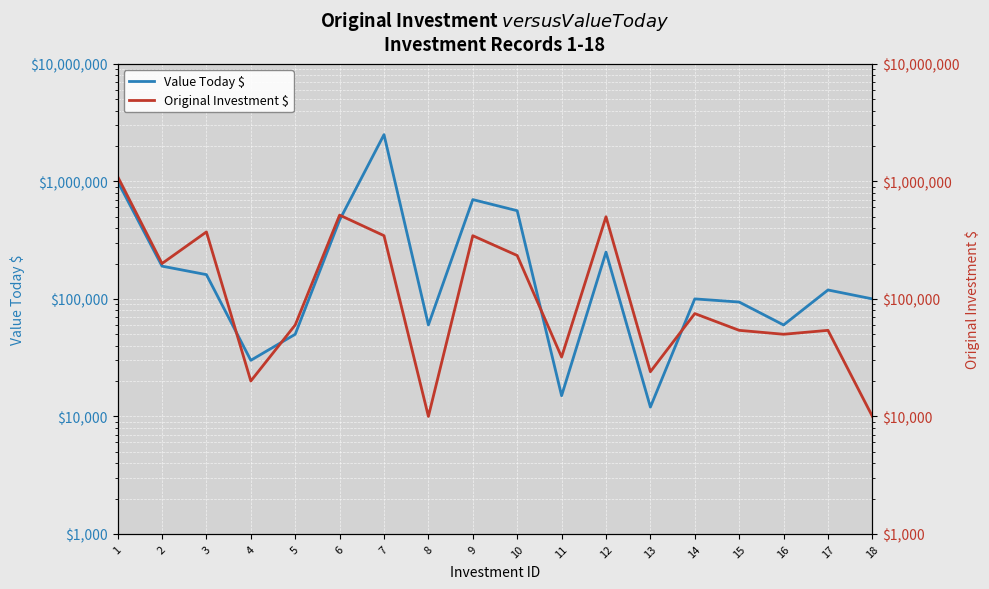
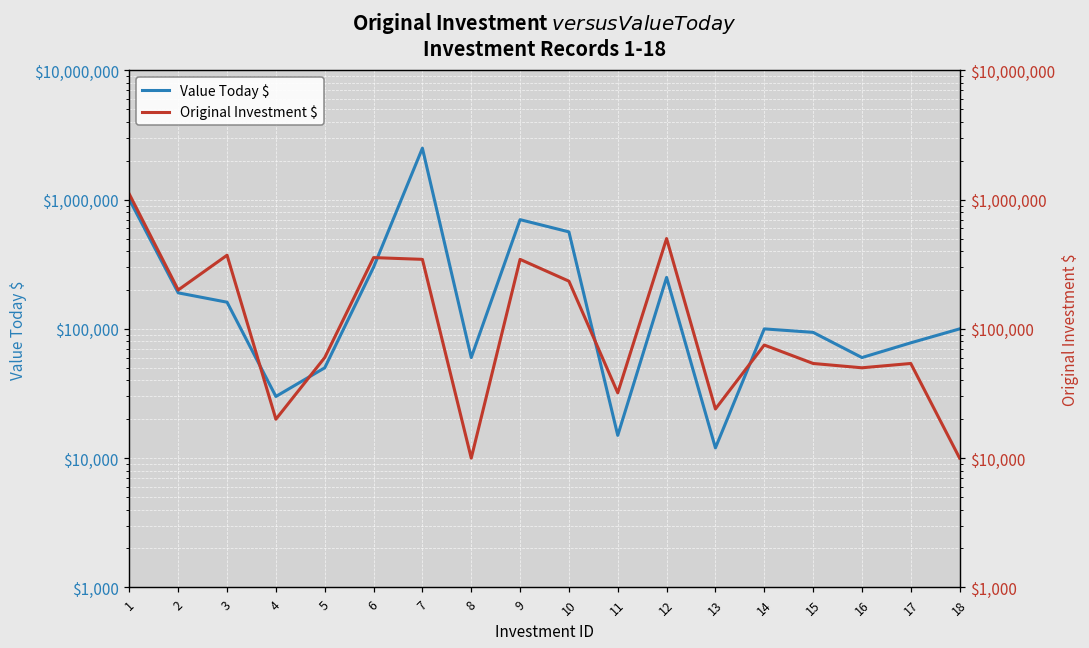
Value Today $, 6: $470,000 -> $300,000
Value Today $, 17: $120,000 -> $80,000
Original Investment $, 6: $500,000 -> $360,000
